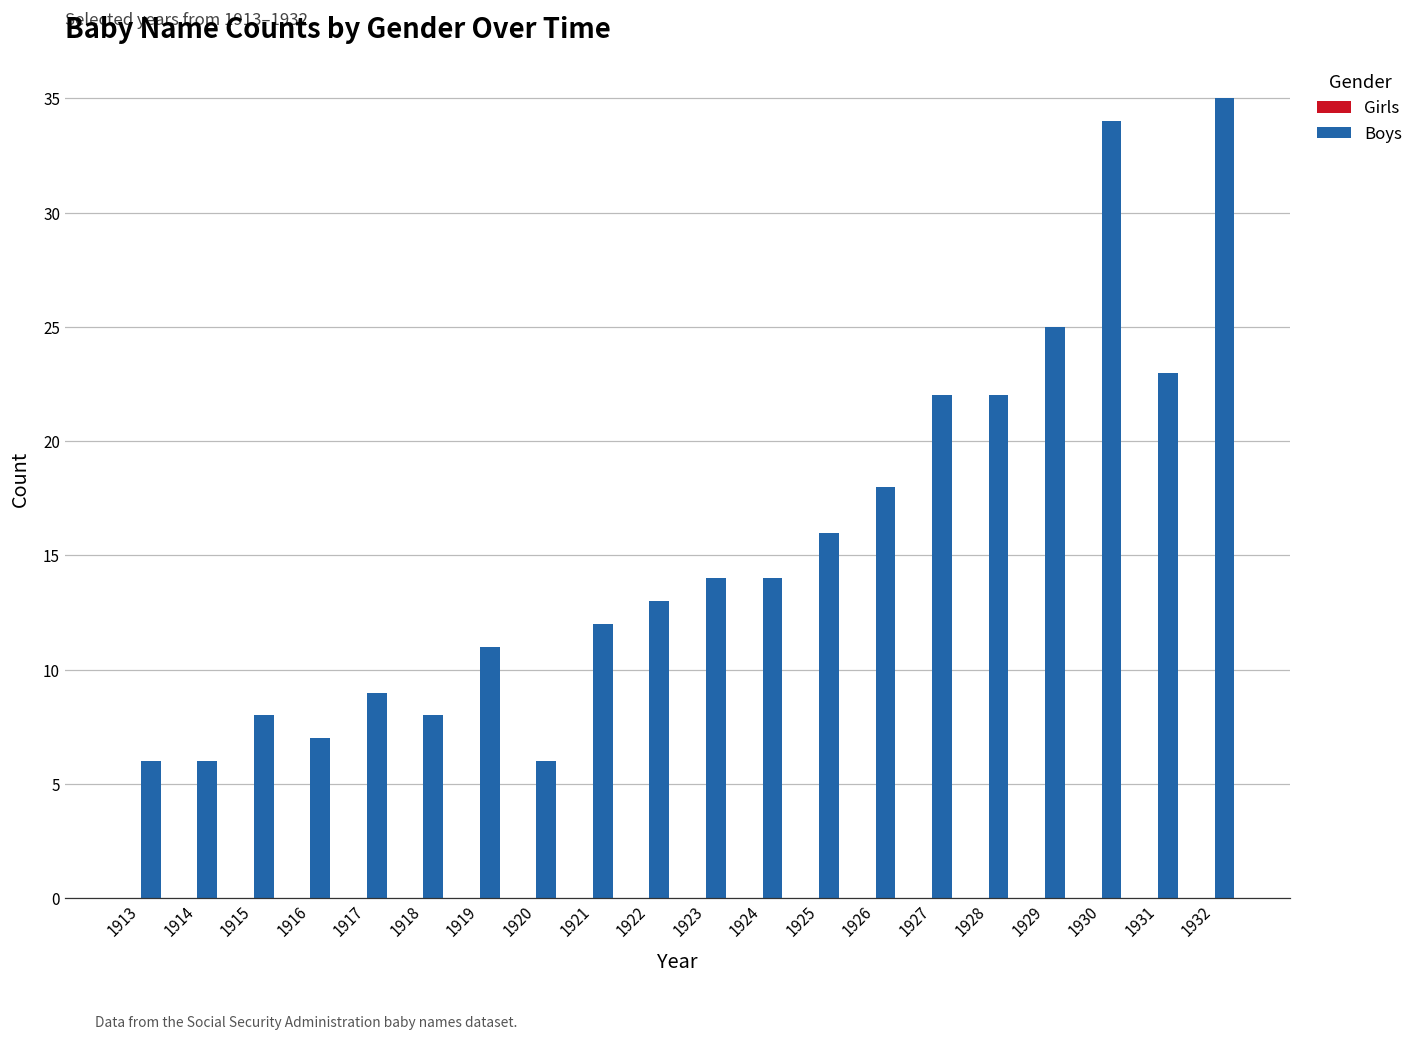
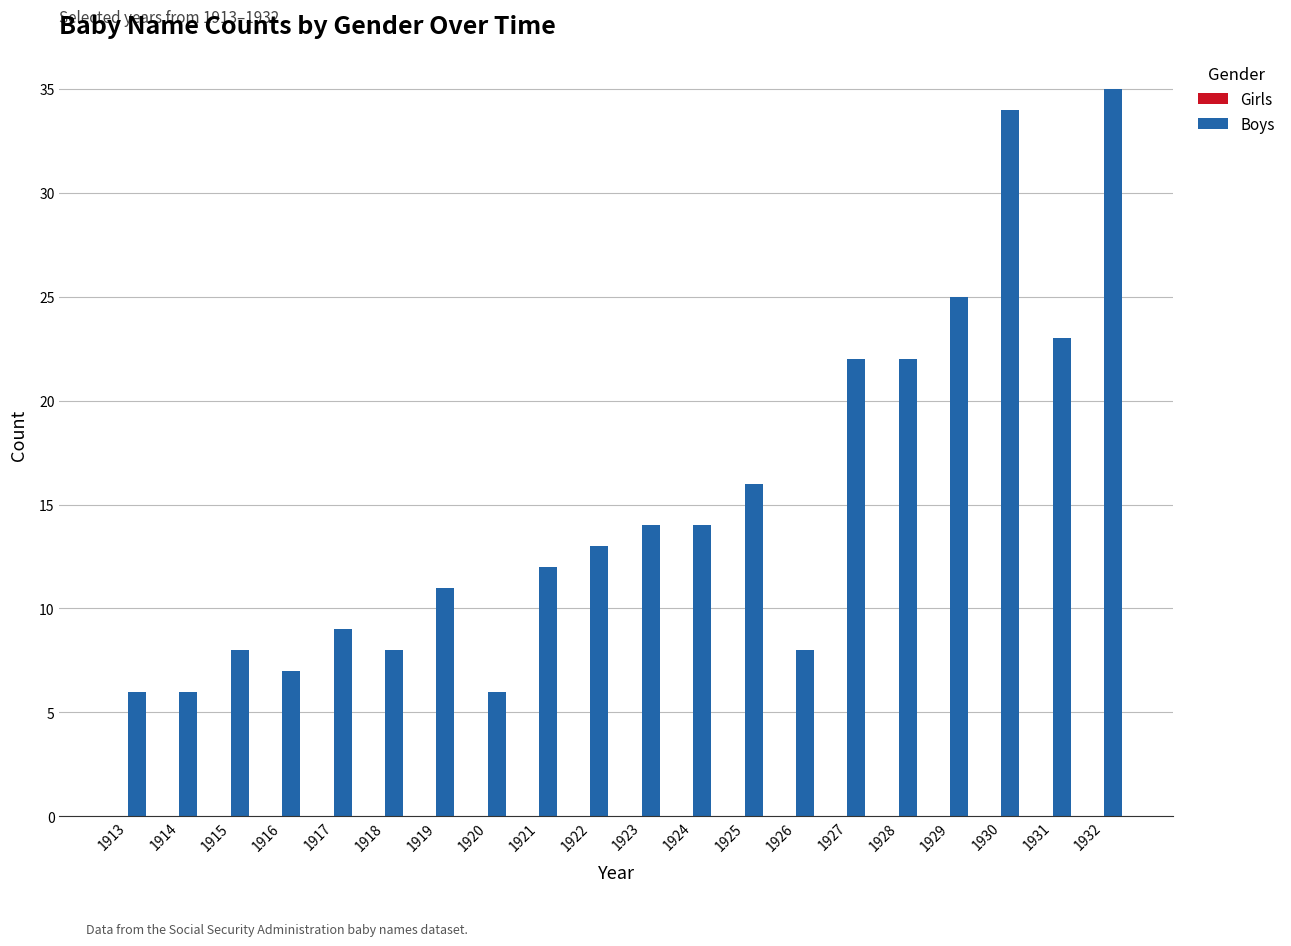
Boys, 1926: 18 -> 8
